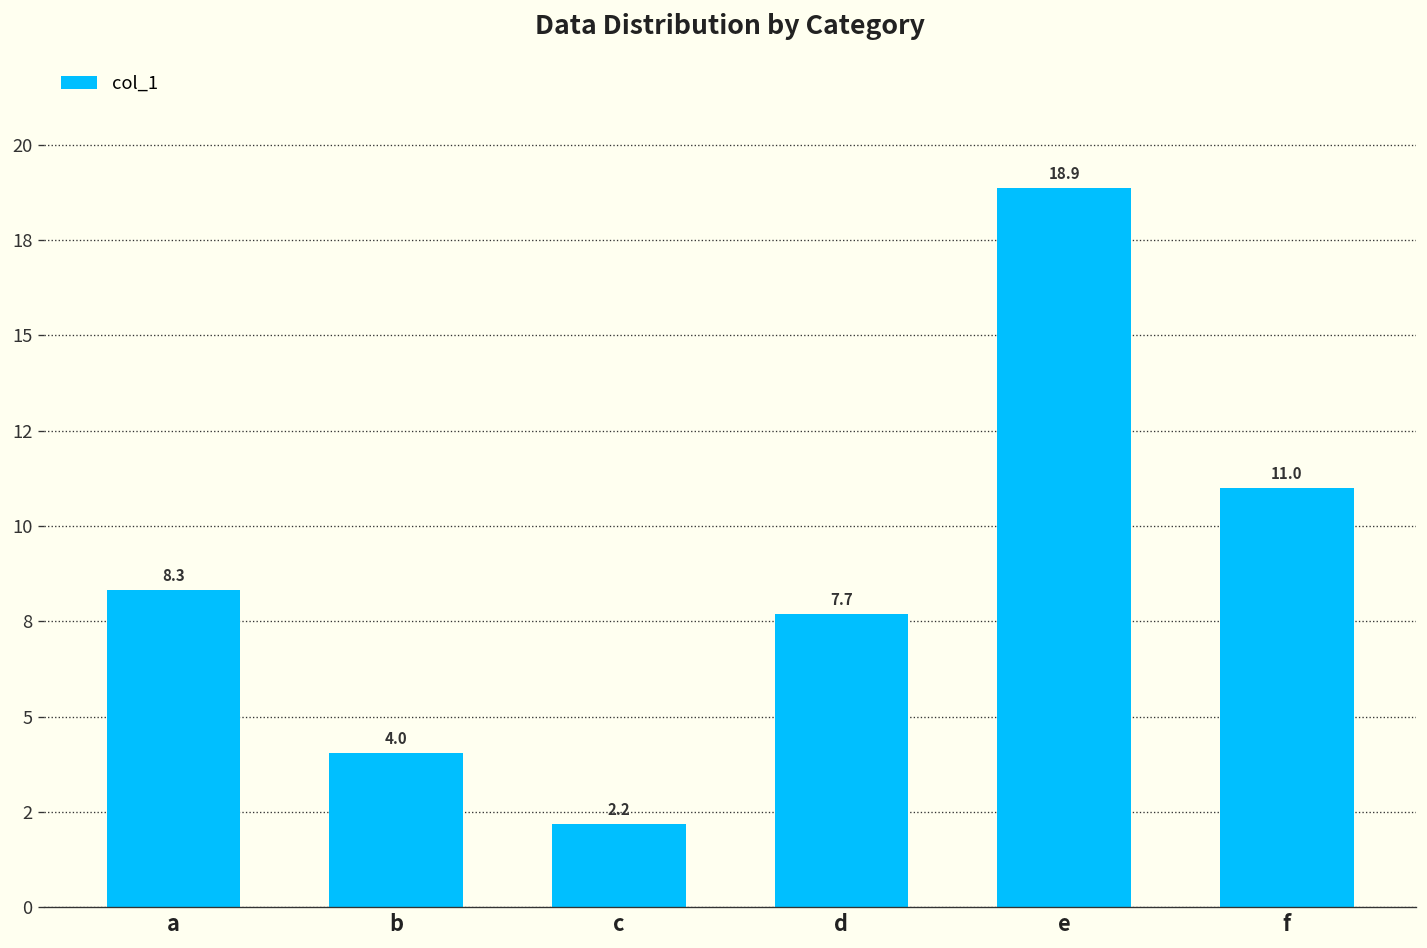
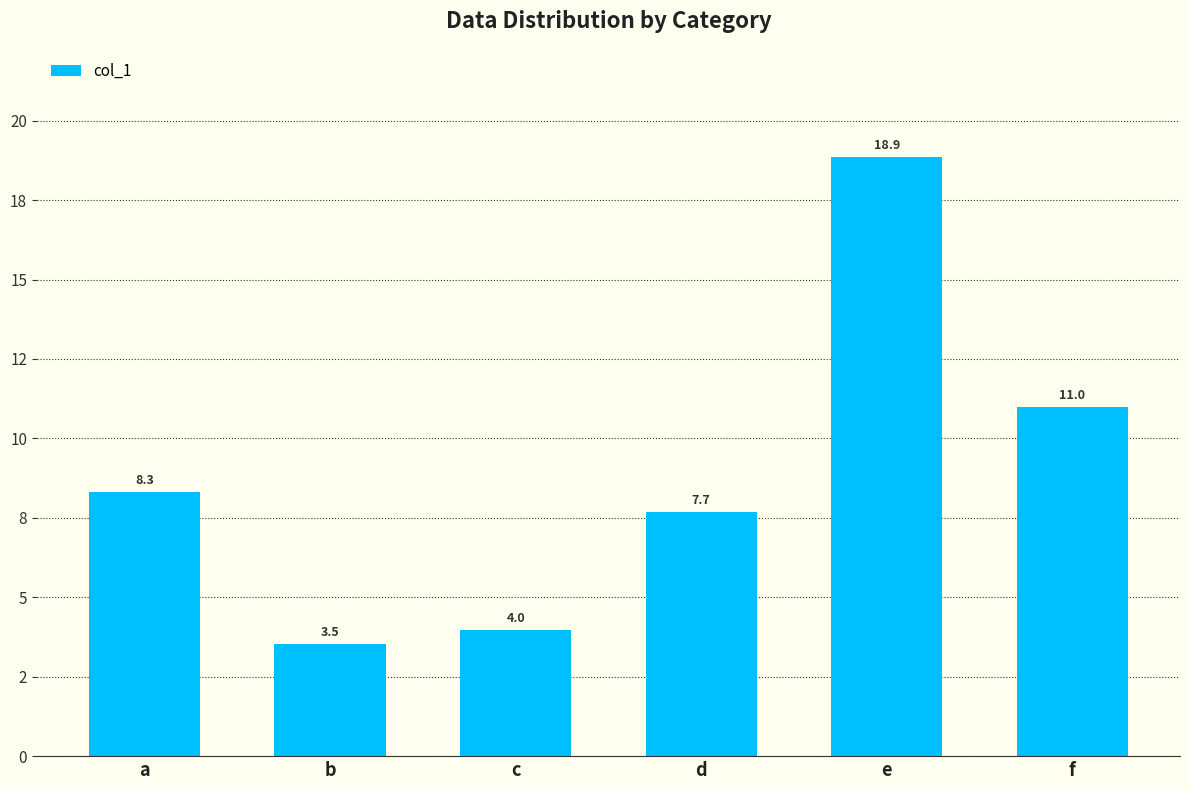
b: 4.0 -> 3.5
c: 2.2 -> 4.0
